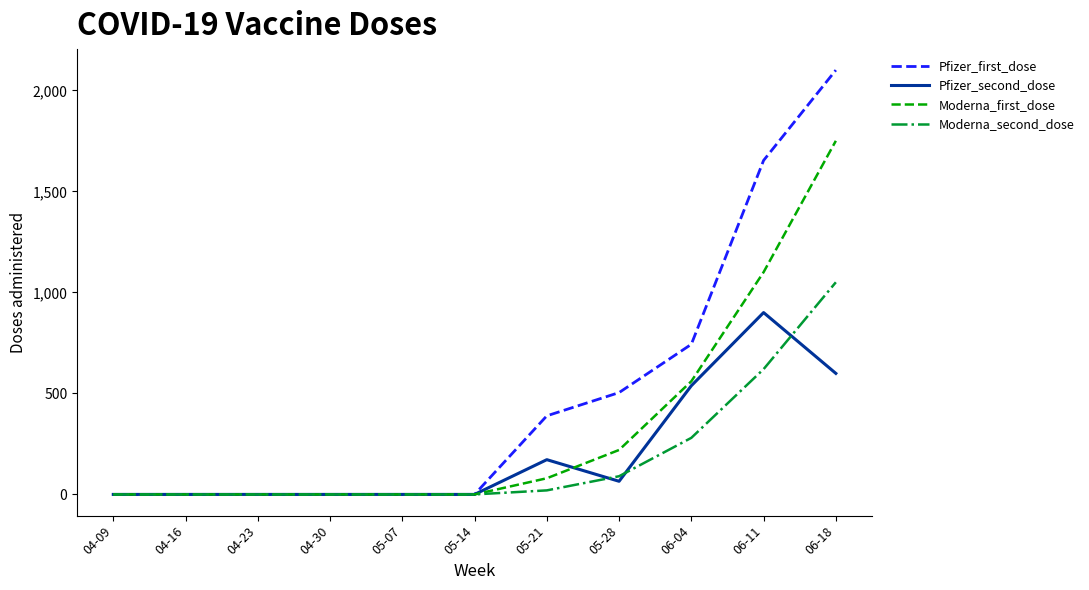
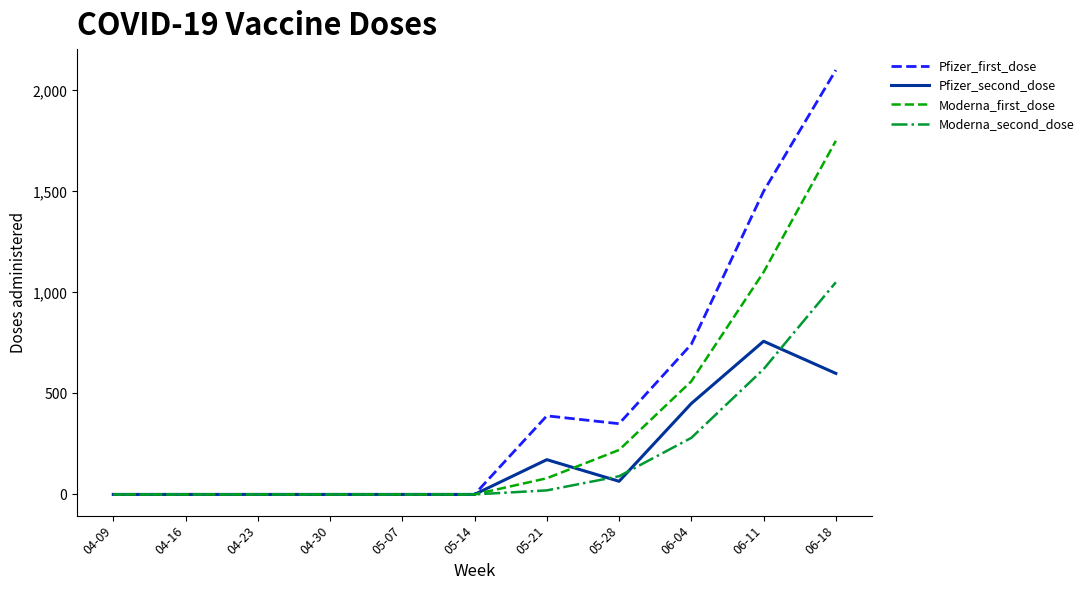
Pfizer_first_dose, 05-28: 500 -> 350
Pfizer_second_dose, 06-04: 540 -> 450
Pfizer_first_dose, 06-11: 1,650 -> 1,500
Pfizer_second_dose, 06-11: 900 -> 760
